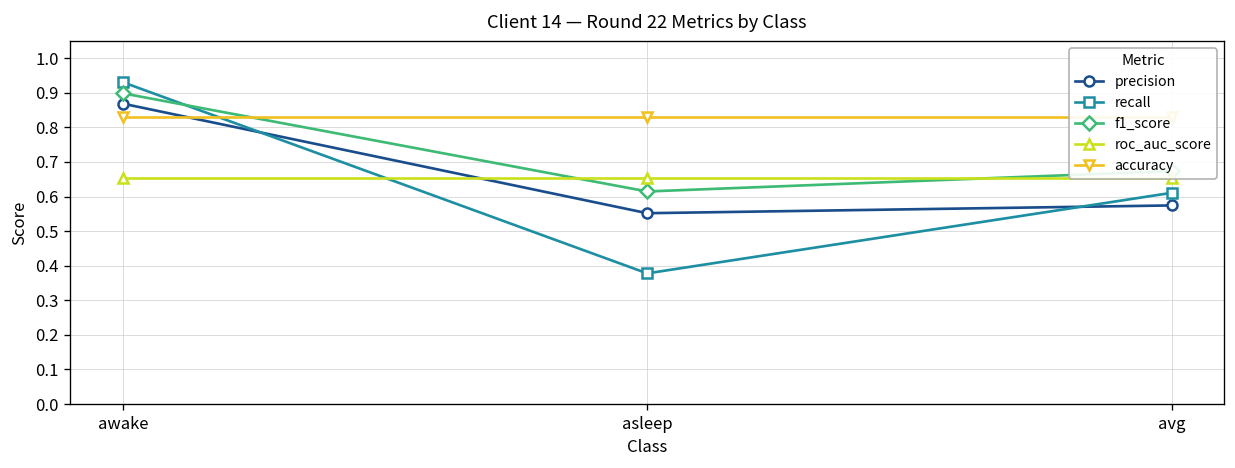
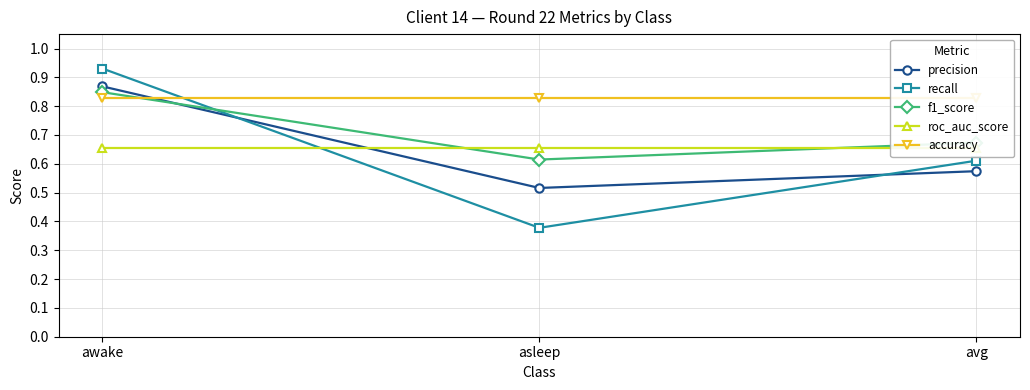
f1_score, awake: 0.90 -> 0.85
precision, asleep: 0.55 -> 0.52
